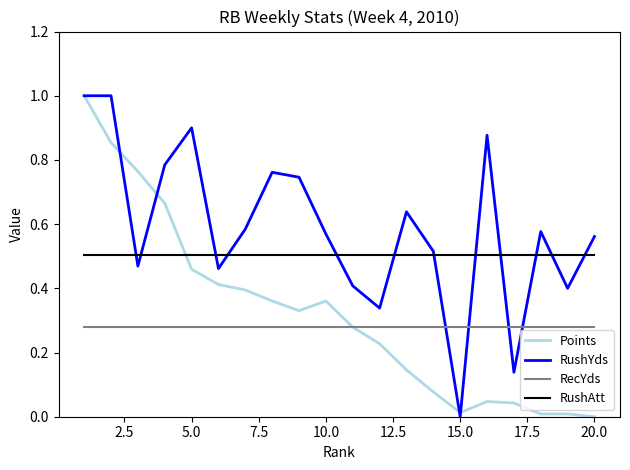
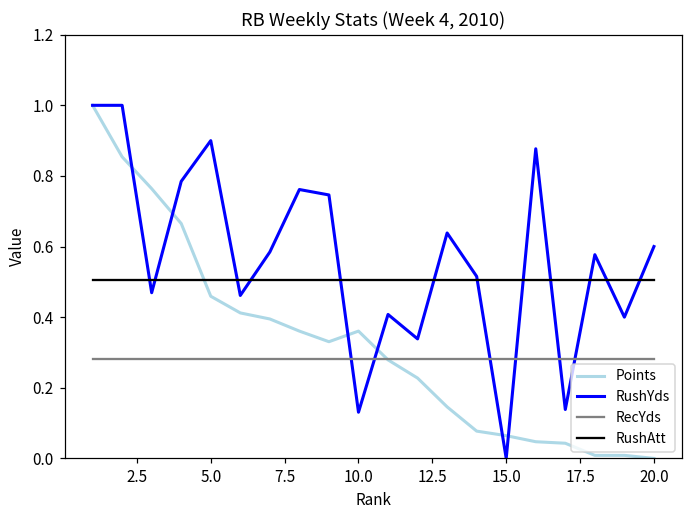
RushYds, 10.0: 0.57 -> 0.13
Points, 15.0: 0.01 -> 0.06
RushYds, 20.0: 0.56 -> 0.60
